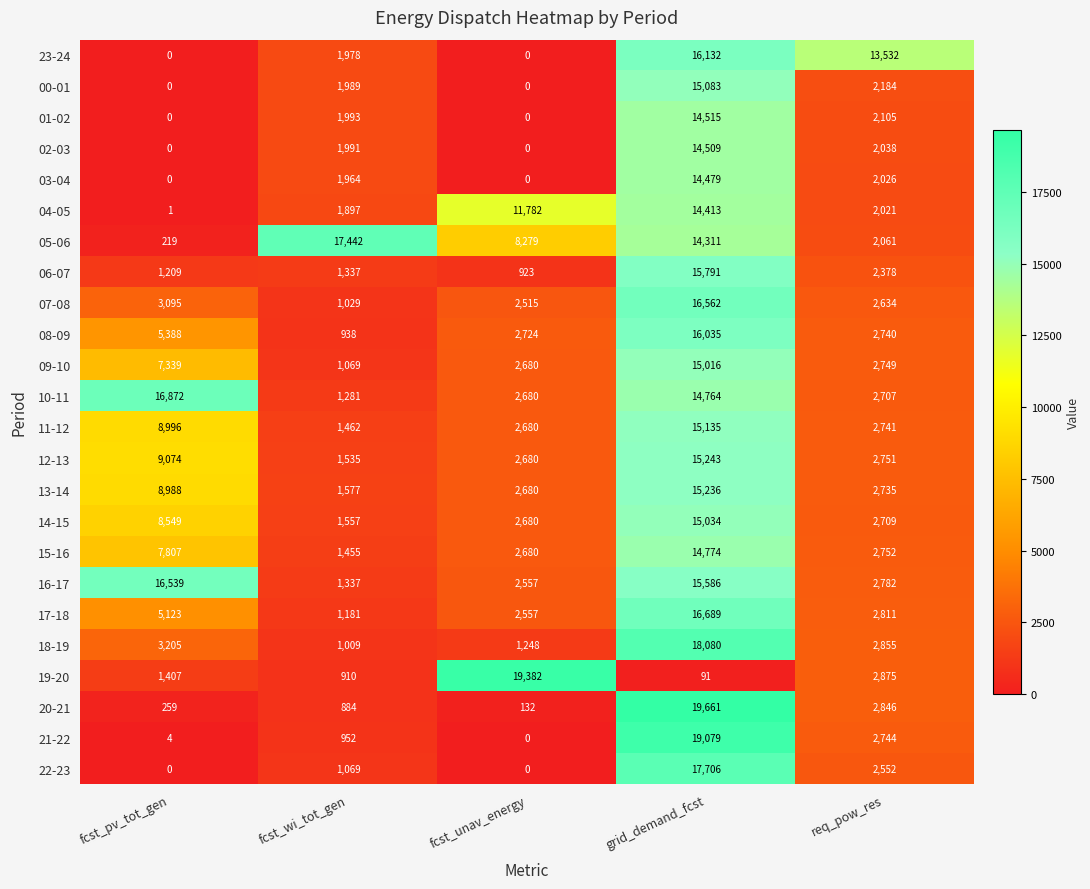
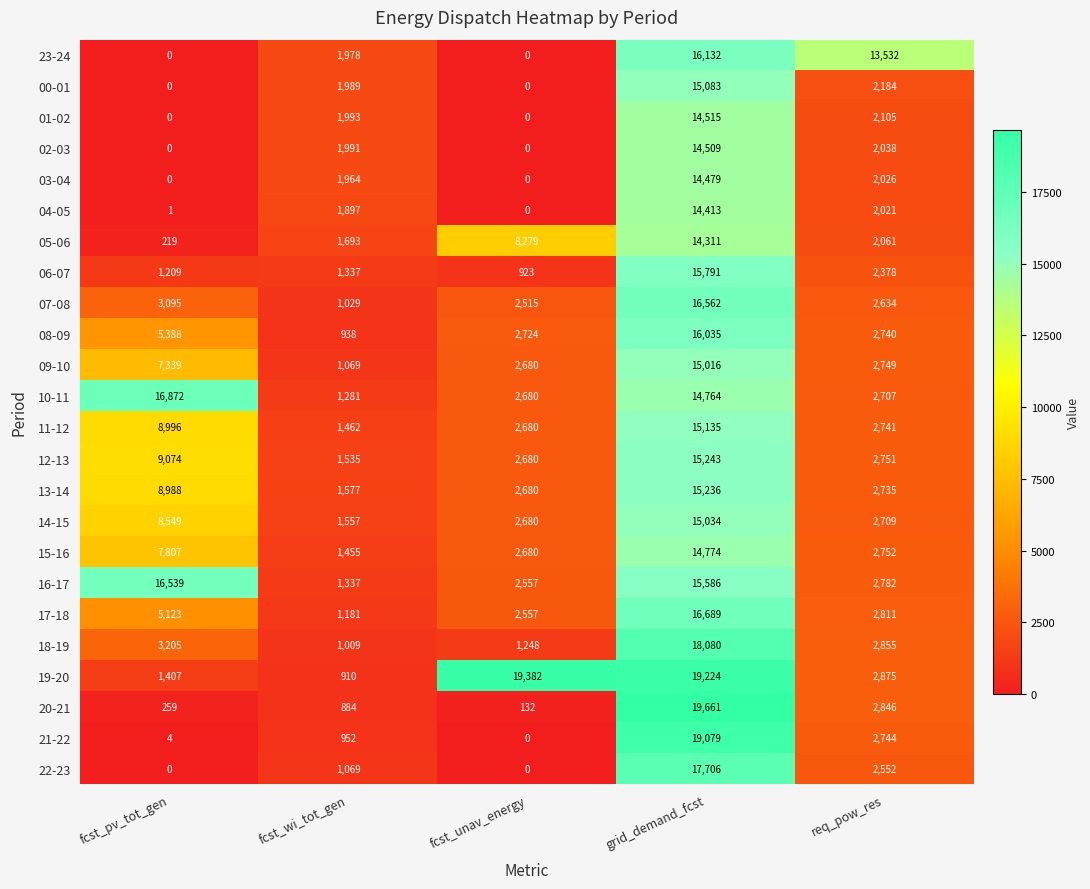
04-05, fcst_unav_energy: 11,782 -> 0
05-06, fcst_wi_tot_gen: 17,442 -> 1,693
19-20, grid_demand_fcst: 91 -> 19,224
